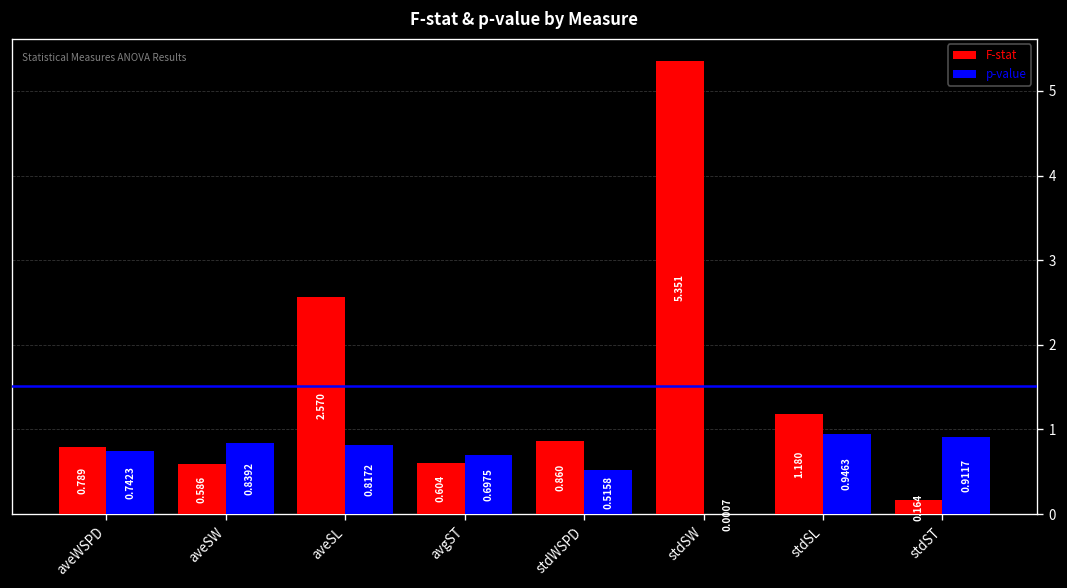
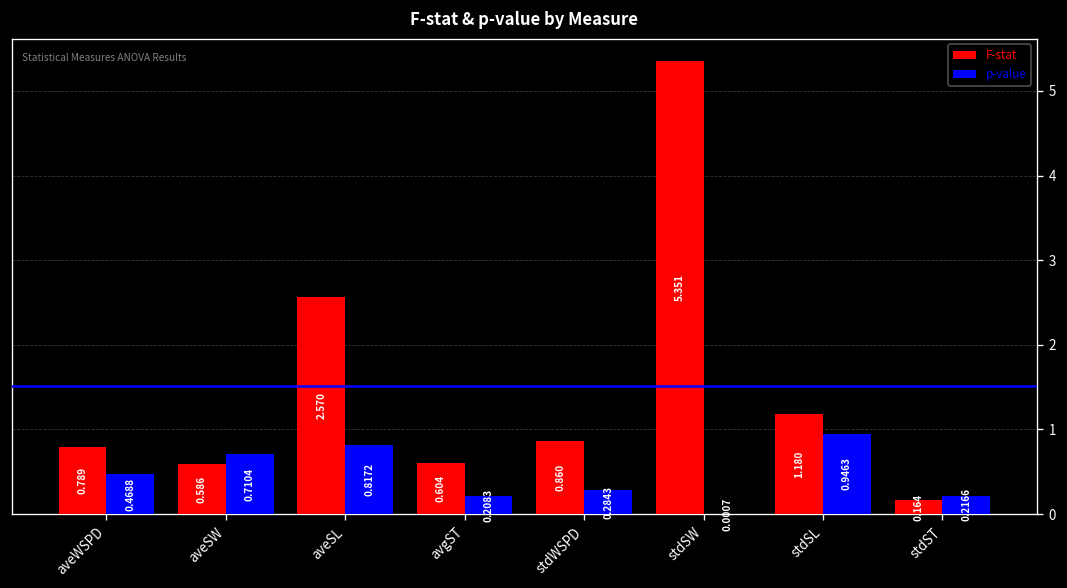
p-value, aveWSPD: 0.7423 -> 0.4688
p-value, aveSW: 0.8392 -> 0.7104
p-value, avgST: 0.6975 -> 0.2083
p-value, stdWSPD: 0.5158 -> 0.2843
p-value, stdST: 0.9117 -> 0.2166
